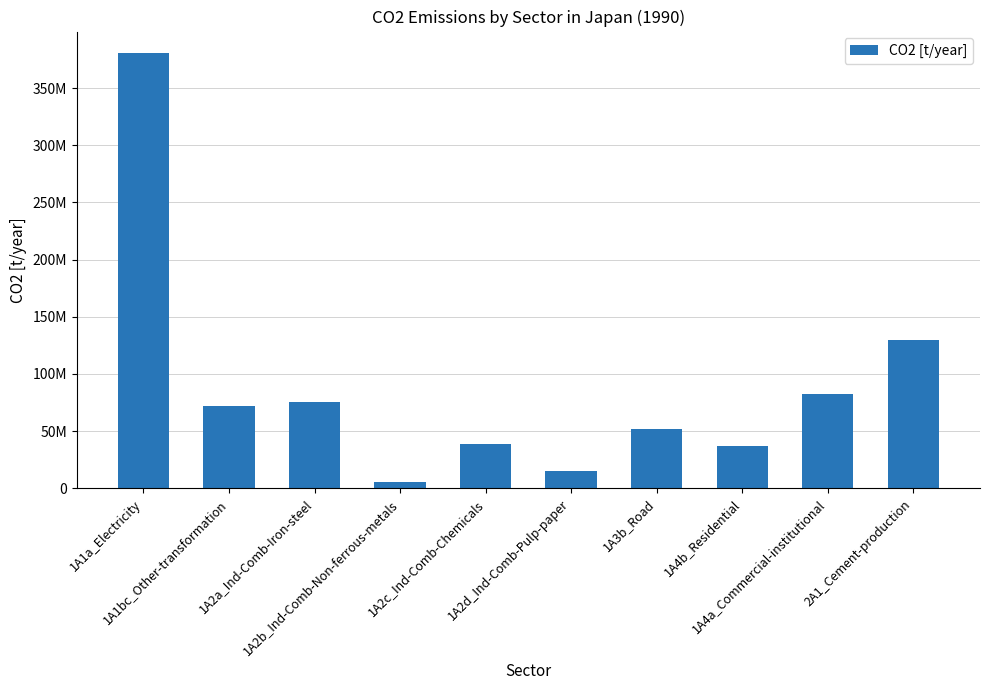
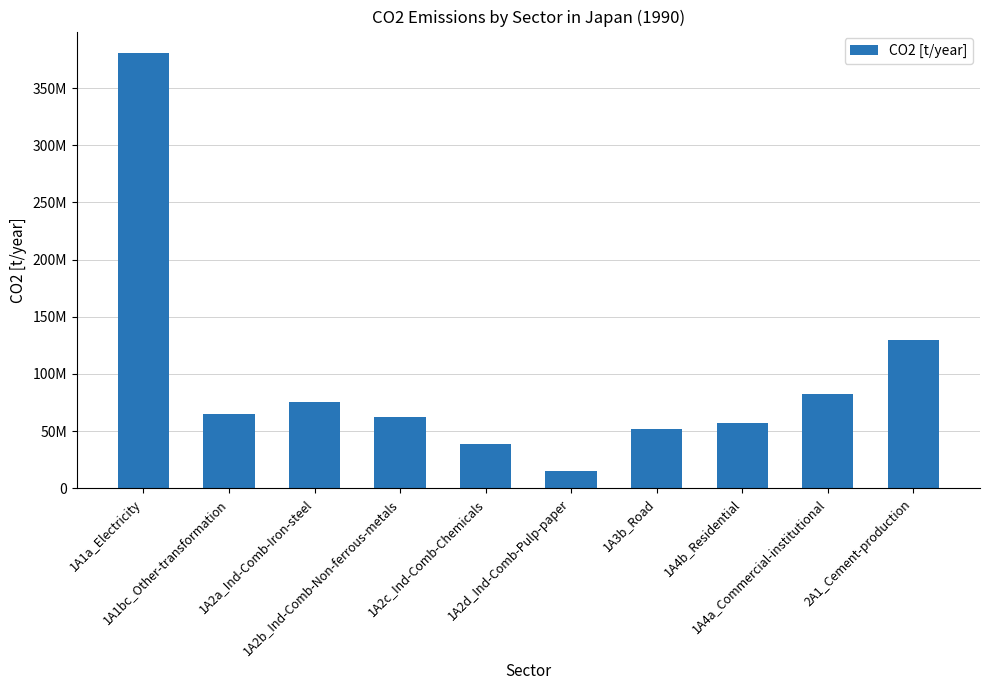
1A1bc_Other-transformation: 72000000 -> 65000000
1A2b_Ind-Comb-Non-ferrous-metals: 6000000 -> 62000000
1A4b_Residential: 37000000 -> 57000000
